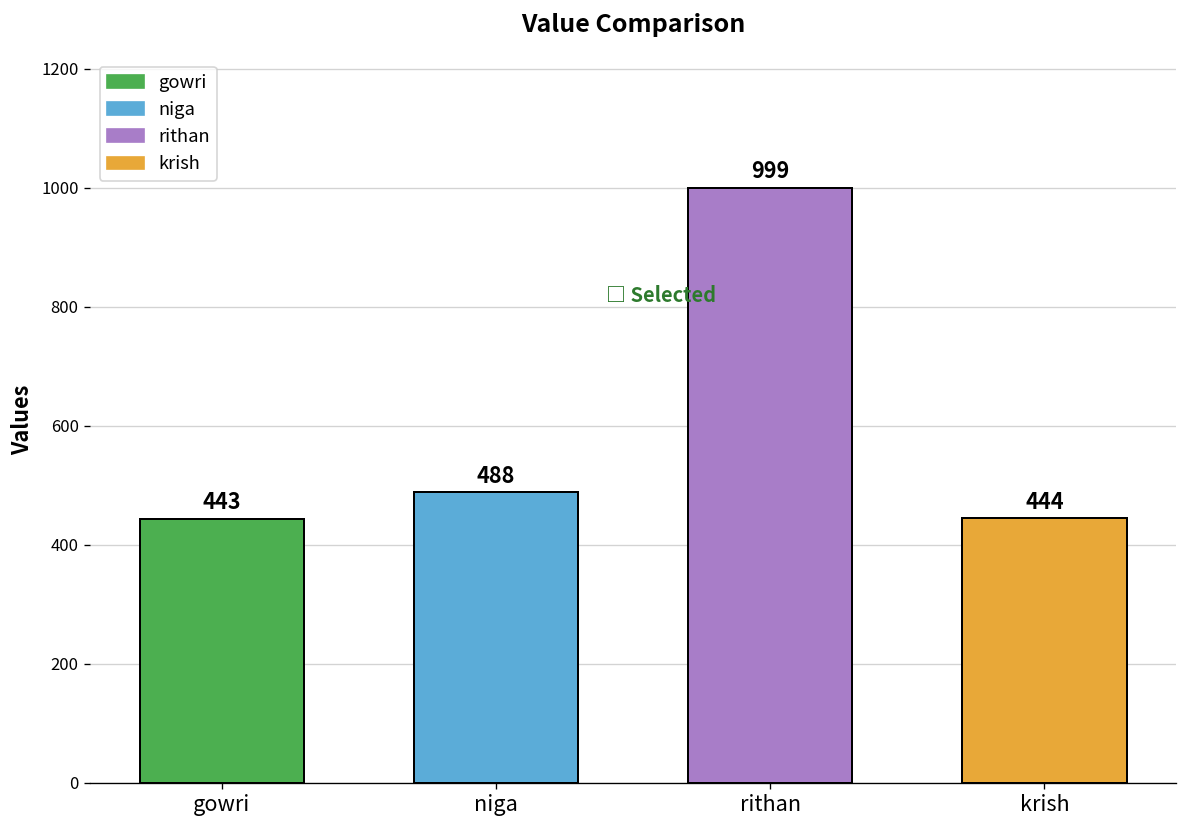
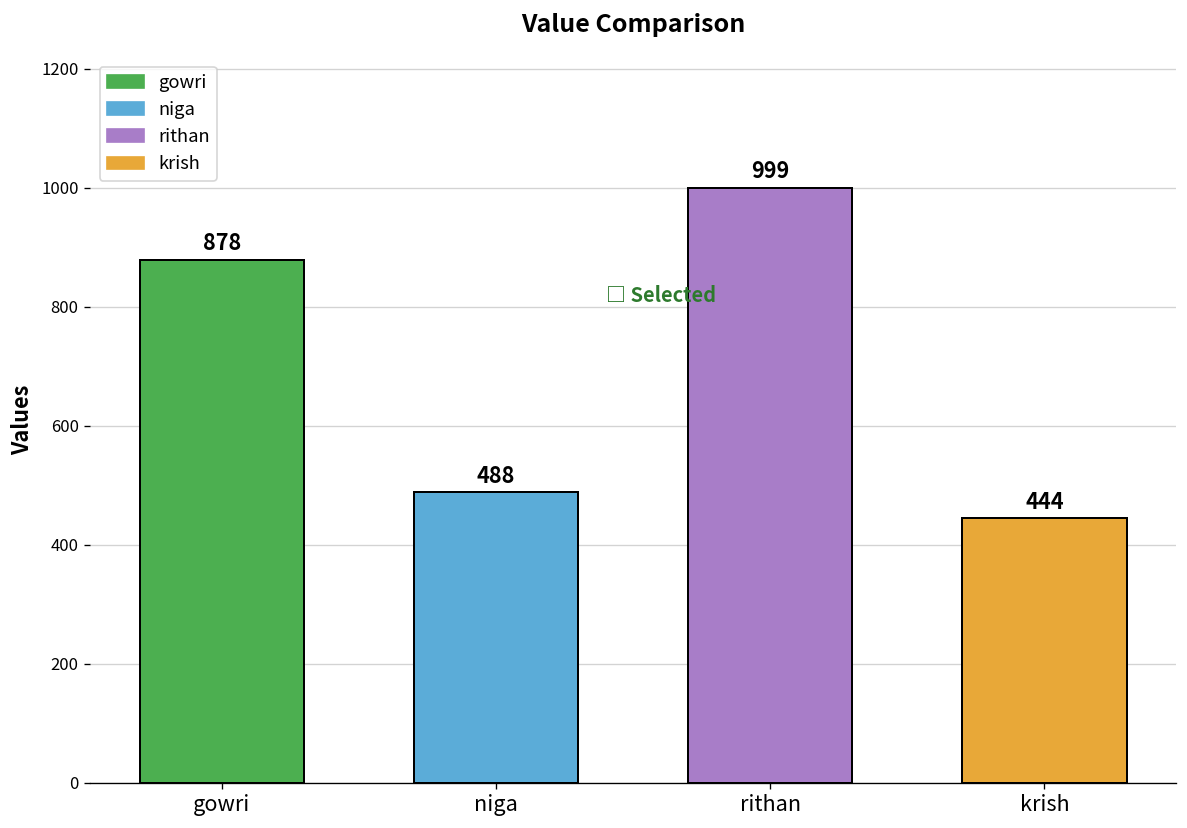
gowri: 443 -> 878
